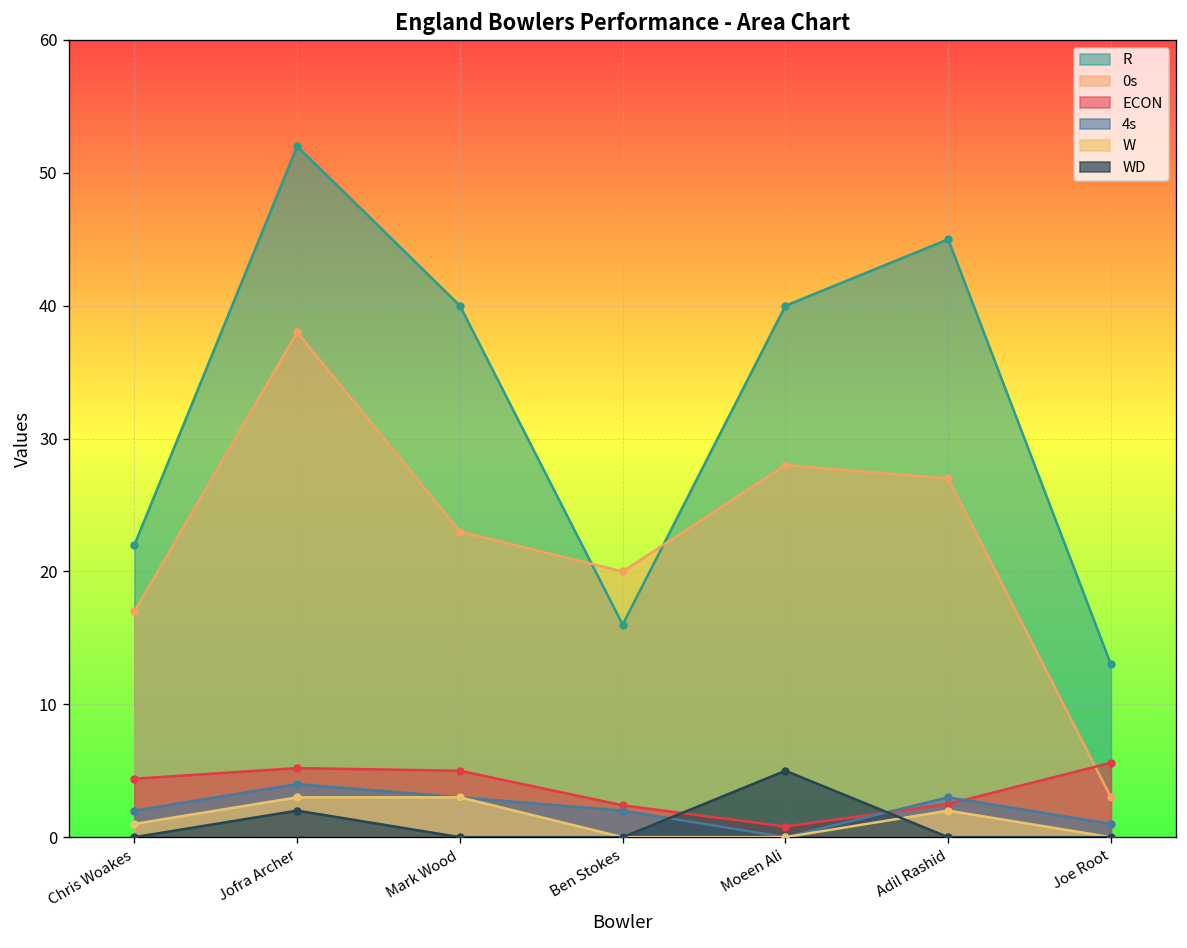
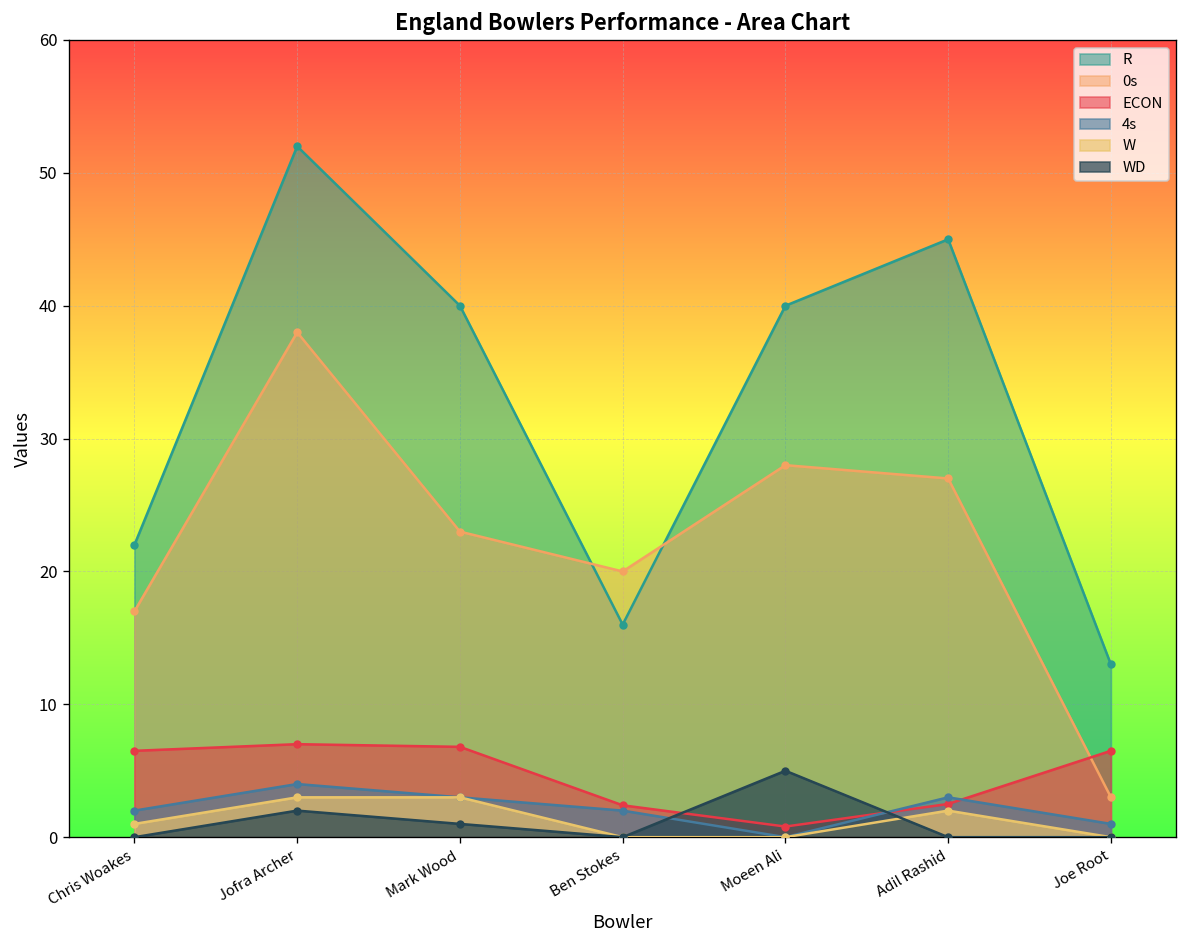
ECON, Chris Woakes: 4.4 -> 6.5
ECON, Jofra Archer: 5.2 -> 7.0
ECON, Mark Wood: 5.0 -> 6.8
WD, Mark Wood: 0 -> 1
ECON, Joe Root: 5.6 -> 6.5
